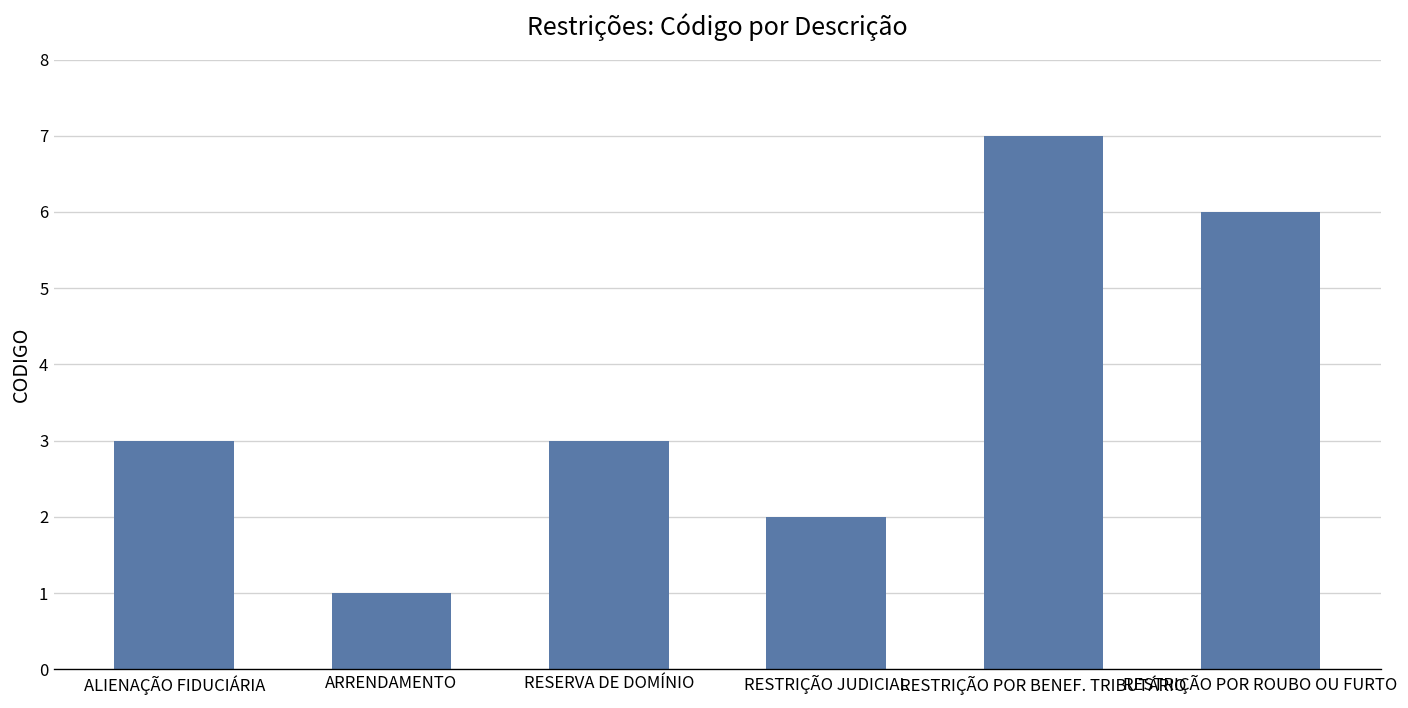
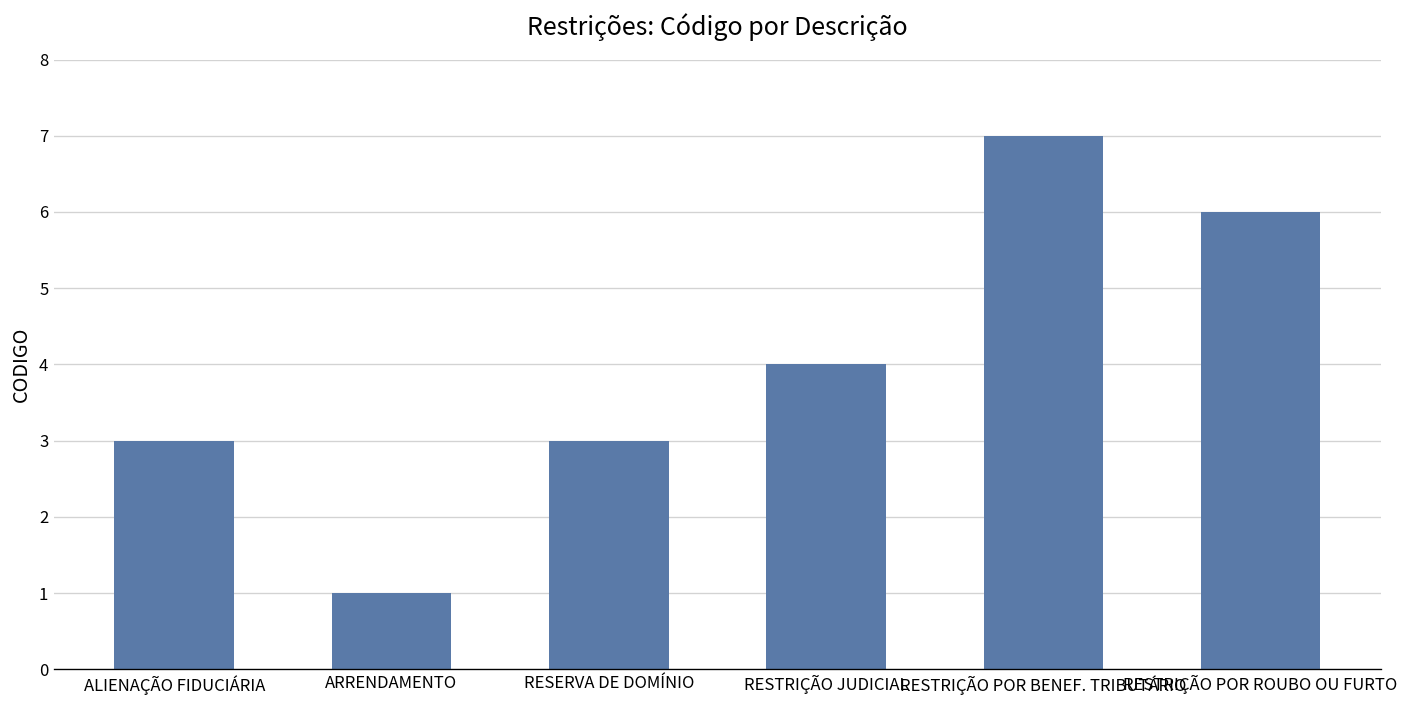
RESTRIÇÃO JUDICIAL: 2 -> 4
